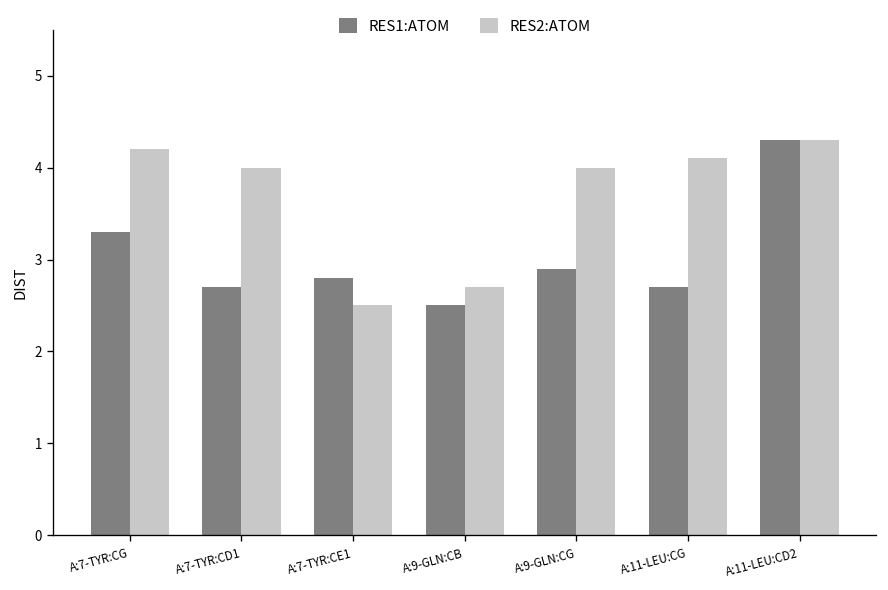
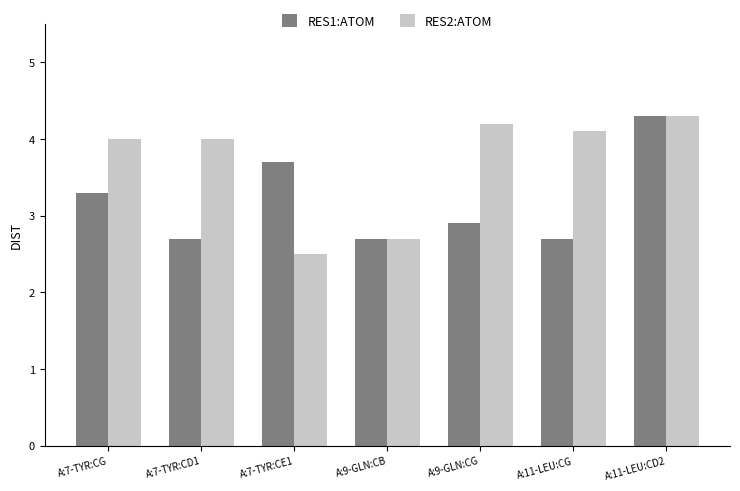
RES2:ATOM, A:7-TYR:CG: 4.2 -> 4.0
RES1:ATOM, A:7-TYR:CE1: 2.8 -> 3.7
RES1:ATOM, A:9-GLN:CB: 2.5 -> 2.7
RES2:ATOM, A:9-GLN:CG: 4.0 -> 4.2
